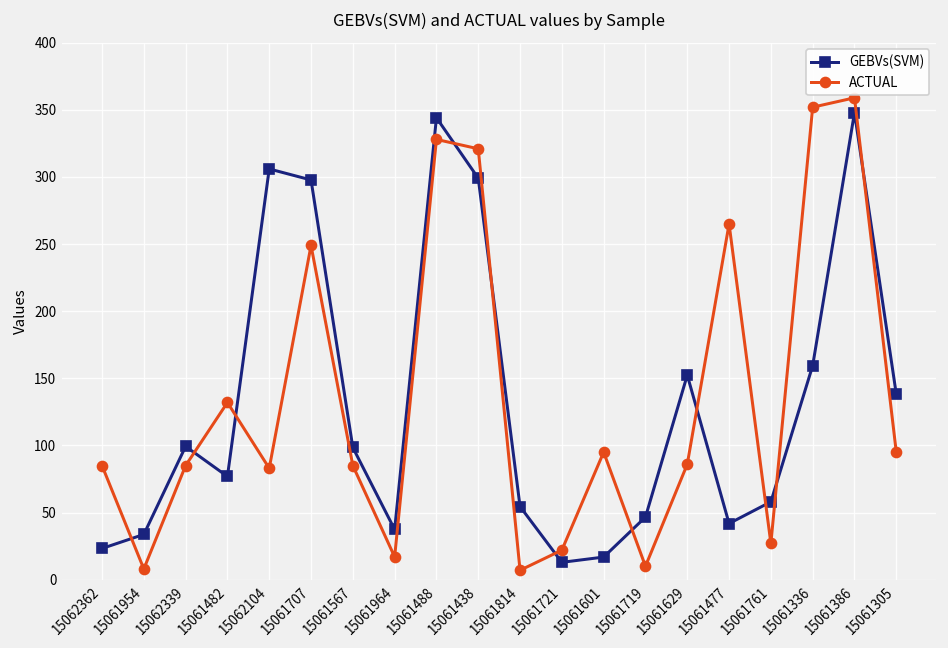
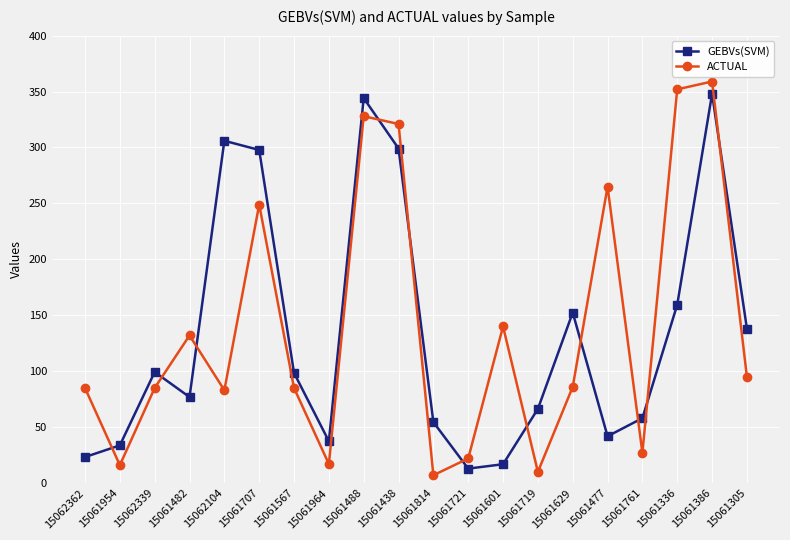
ACTUAL, 15061954: 8 -> 16
ACTUAL, 15061601: 95 -> 140
GEBVs(SVM), 15061719: 47 -> 66
